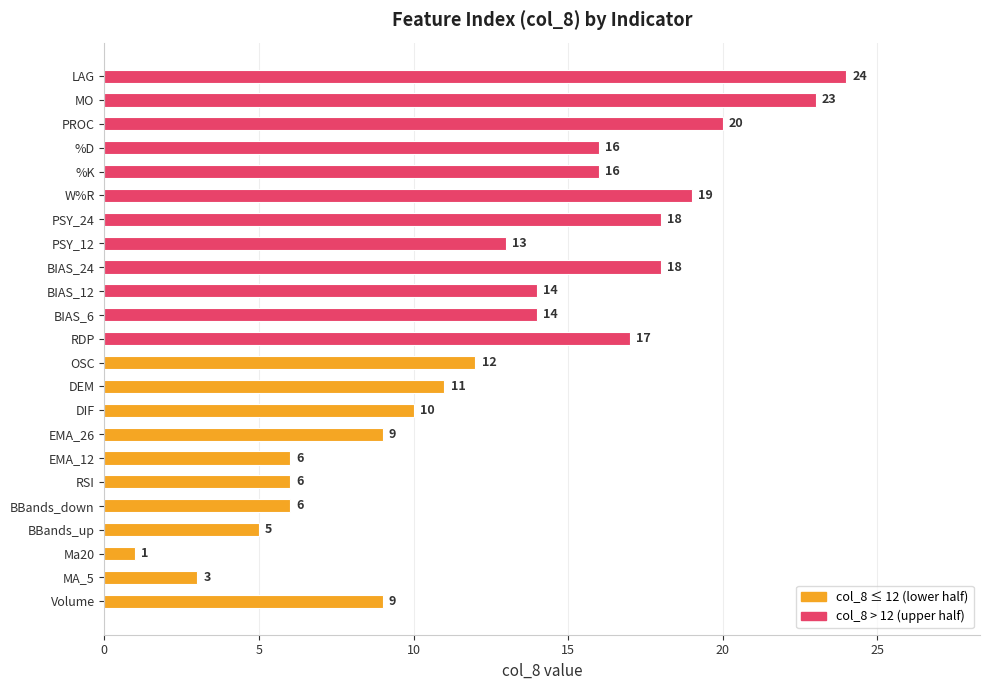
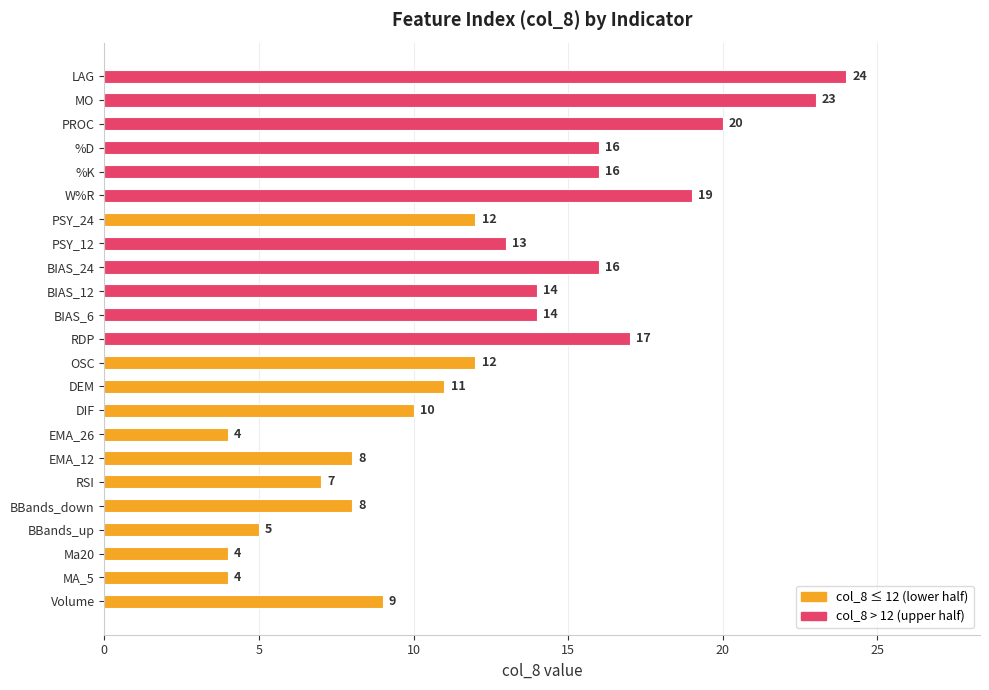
PSY_24: 18 -> 12
BIAS_24: 18 -> 16
EMA_26: 9 -> 4
EMA_12: 6 -> 8
RSI: 6 -> 7
BBands_down: 6 -> 8
Ma20: 1 -> 4
MA_5: 3 -> 4
